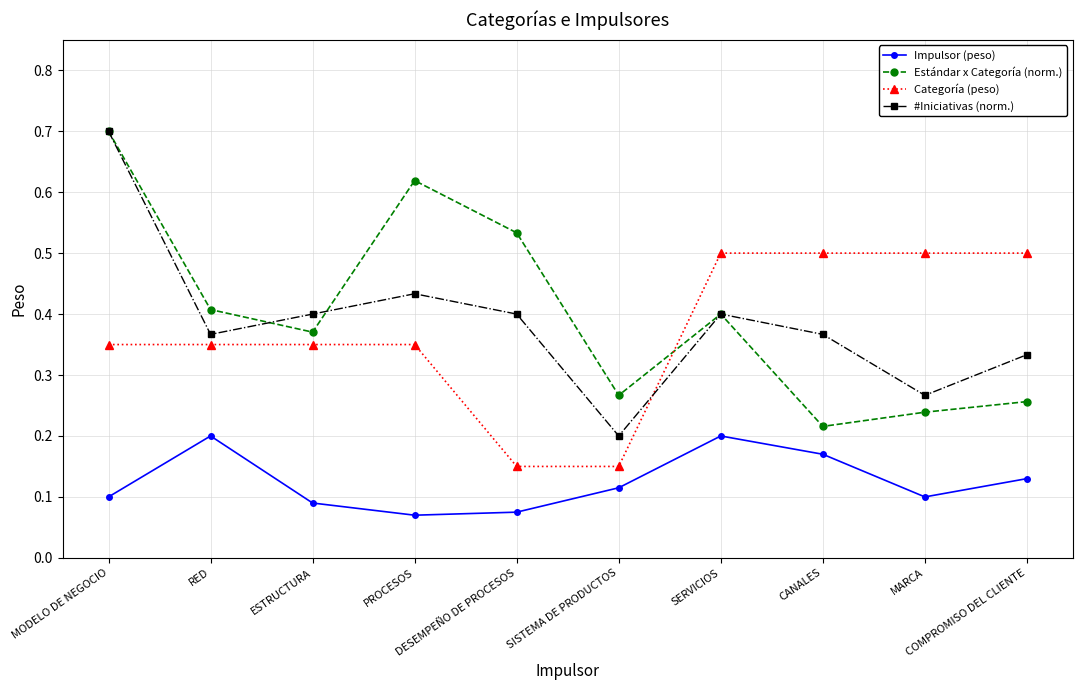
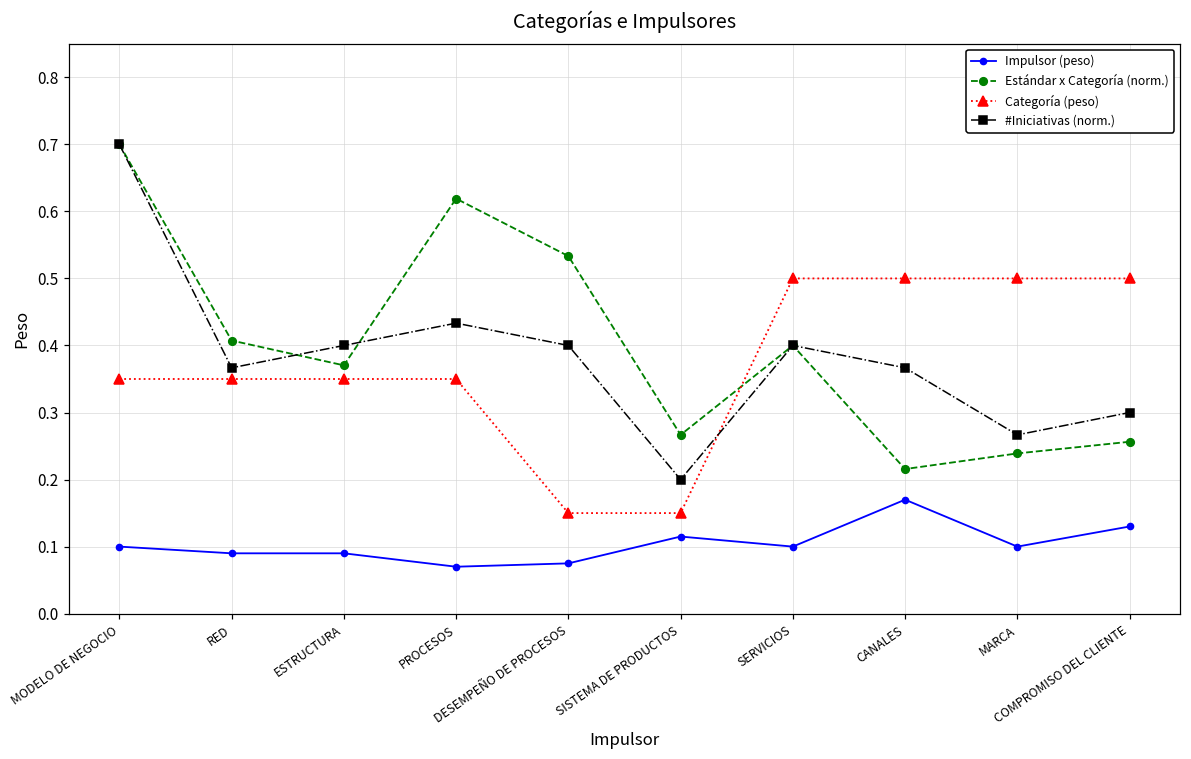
Impulsor (peso), RED: 0.20 -> 0.09
Impulsor (peso), SERVICIOS: 0.2 -> 0.1
#Iniciativas (norm.), COMPROMISO DEL CLIENTE: 0.33 -> 0.30
